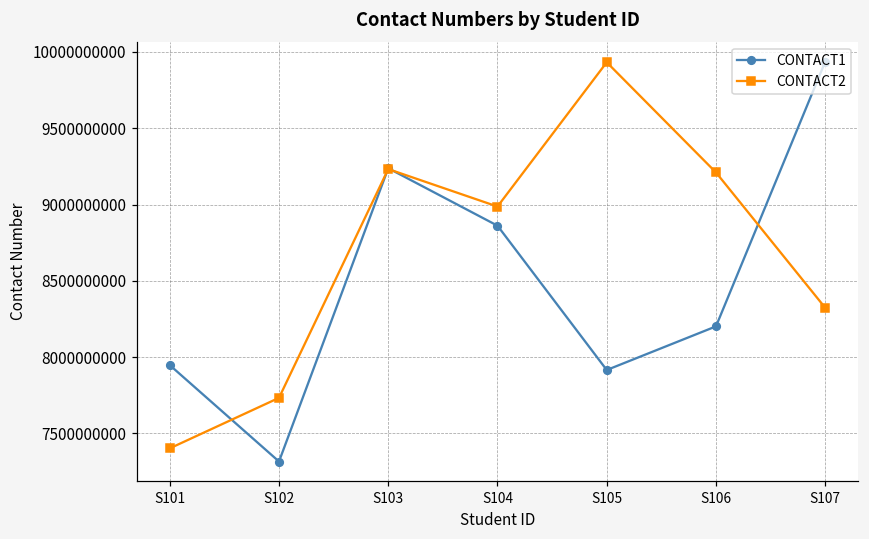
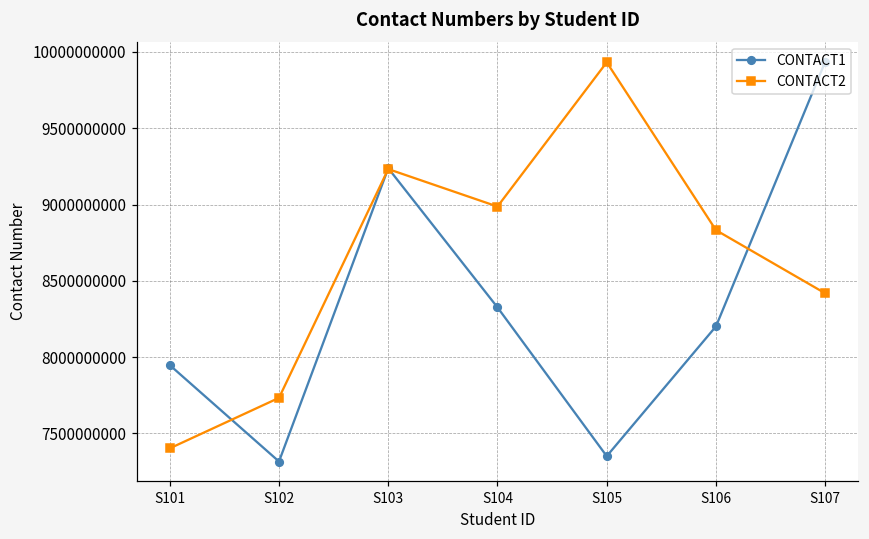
CONTACT1, S104: 8860000000 -> 8330000000
CONTACT1, S105: 7920000000 -> 7350000000
CONTACT2, S106: 9210000000 -> 8830000000
CONTACT2, S107: 8320000000 -> 8420000000
